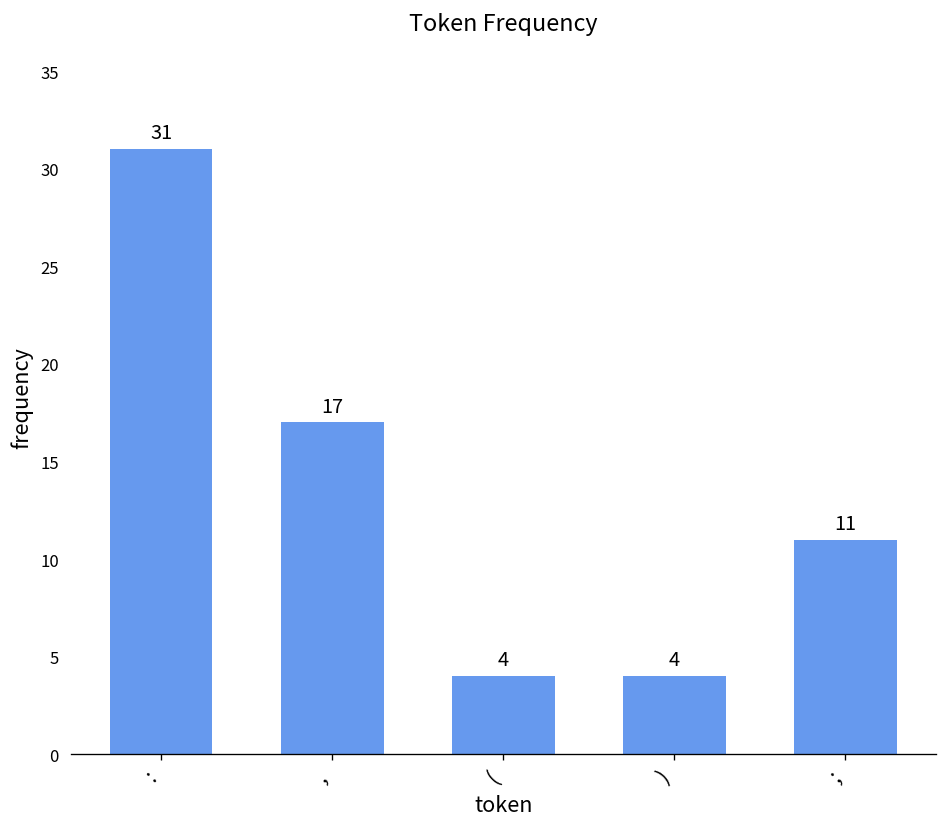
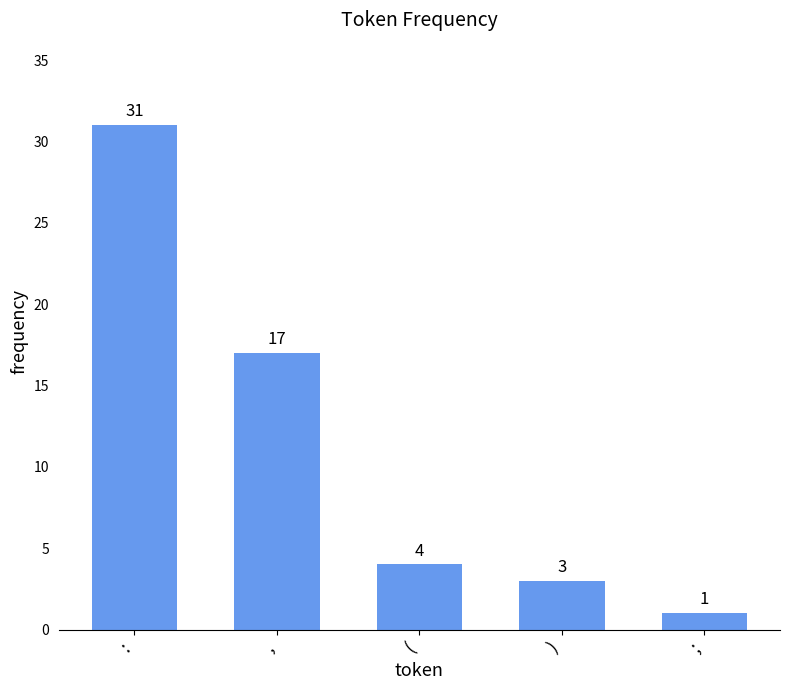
): 4 -> 3
;: 11 -> 1
